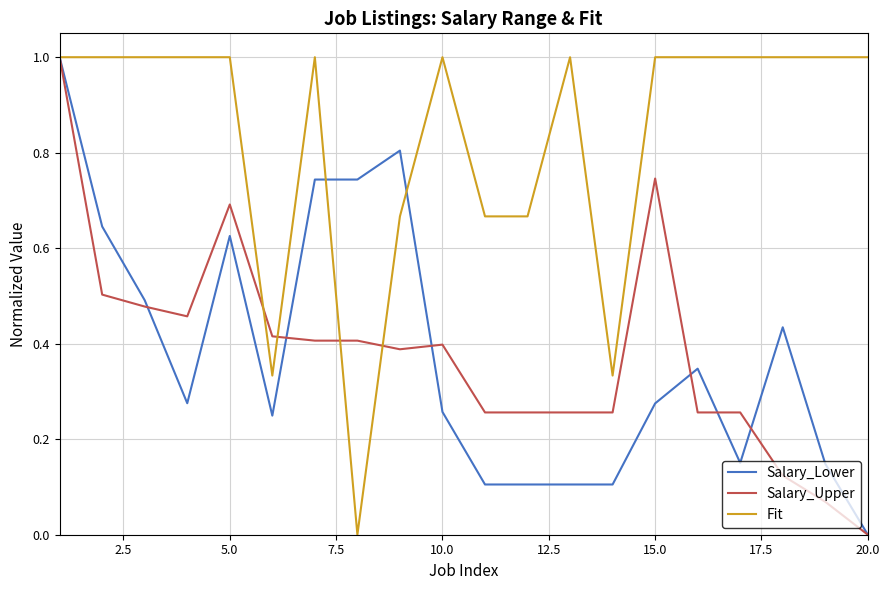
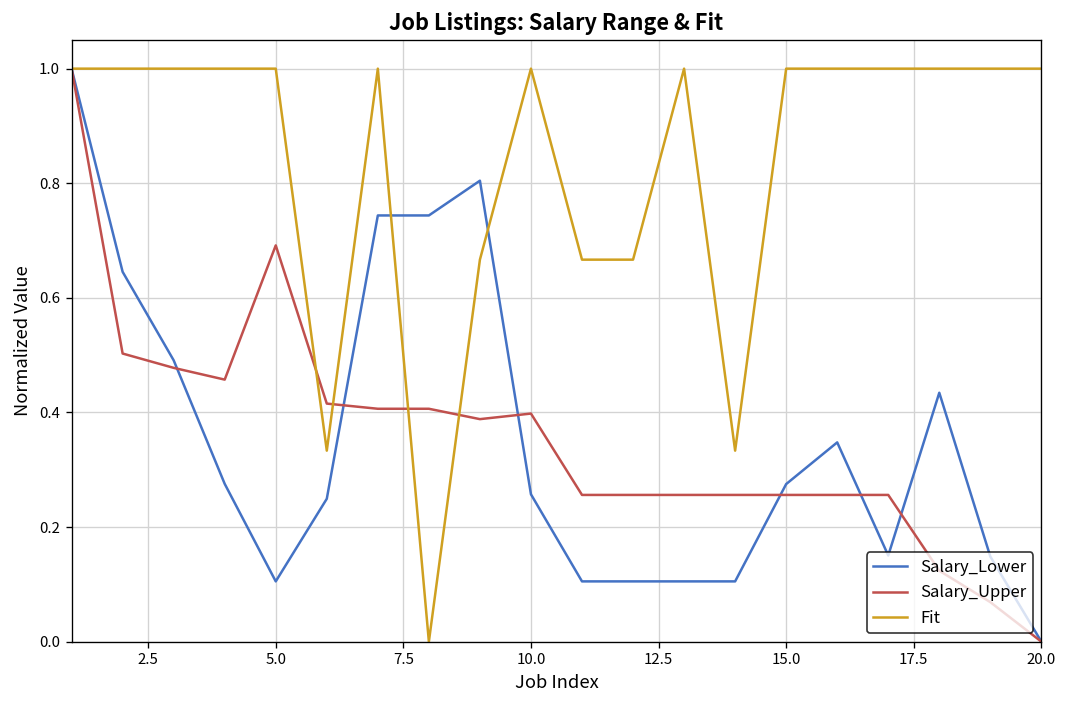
Salary_Lower, 5.0: 0.63 -> 0.11
Salary_Upper, 15.0: 0.75 -> 0.26
